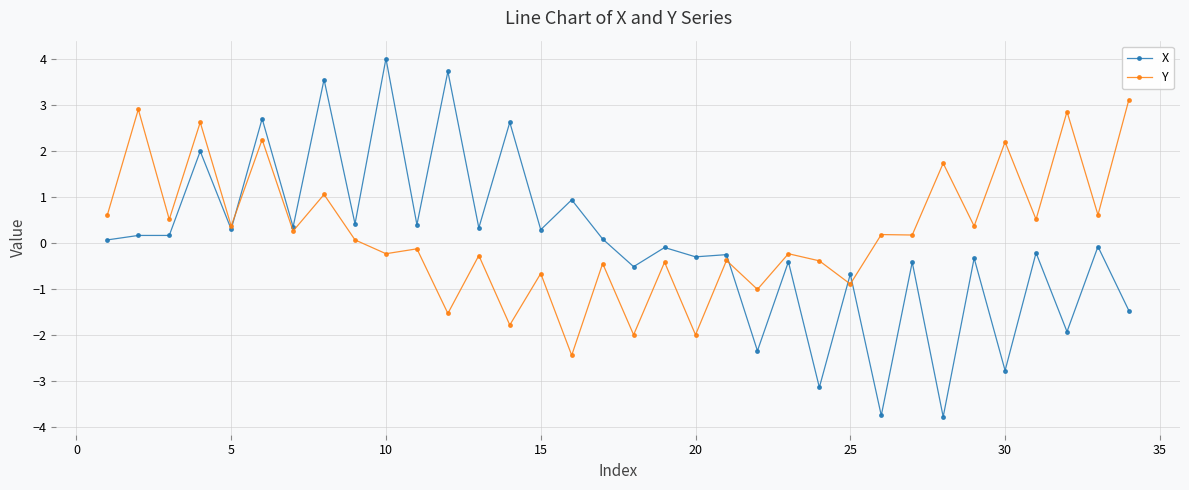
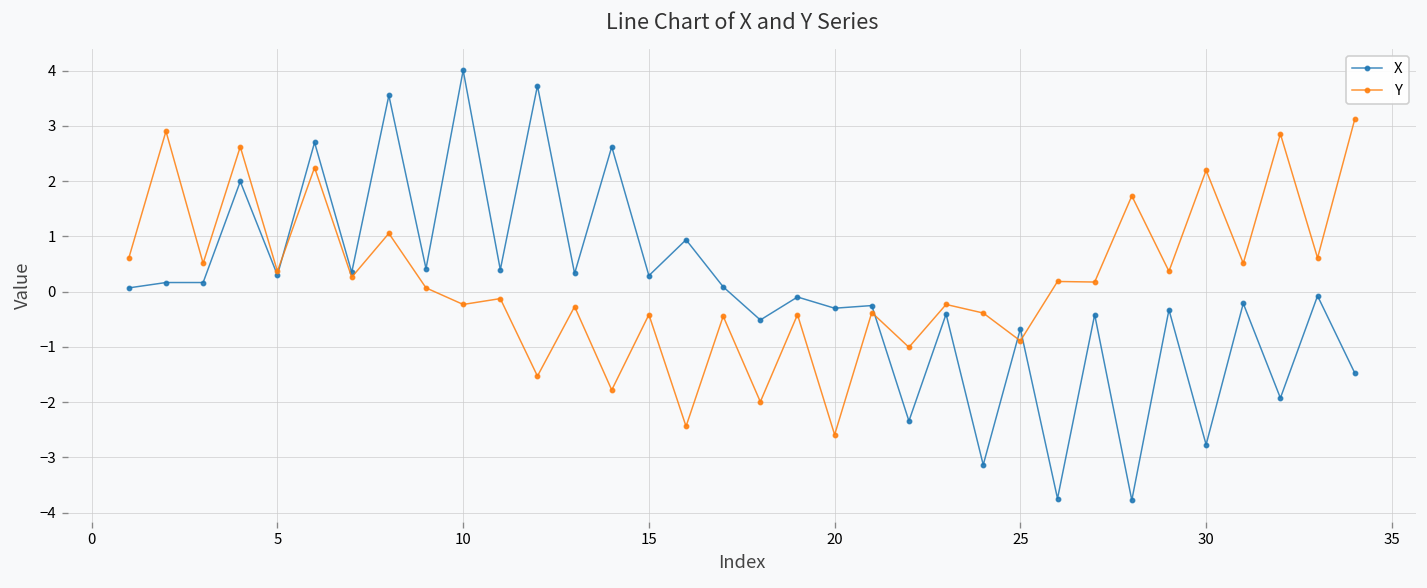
Y, 15: -0.7 -> -0.4
Y, 20: -2.0 -> -2.6
